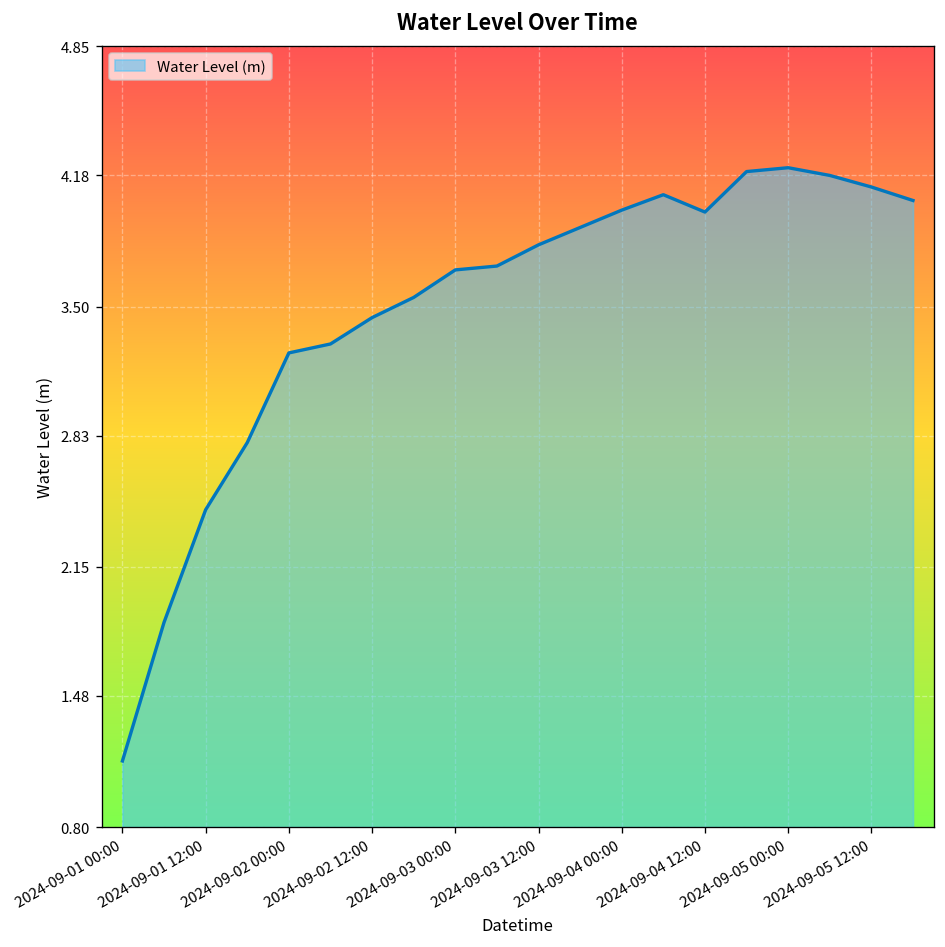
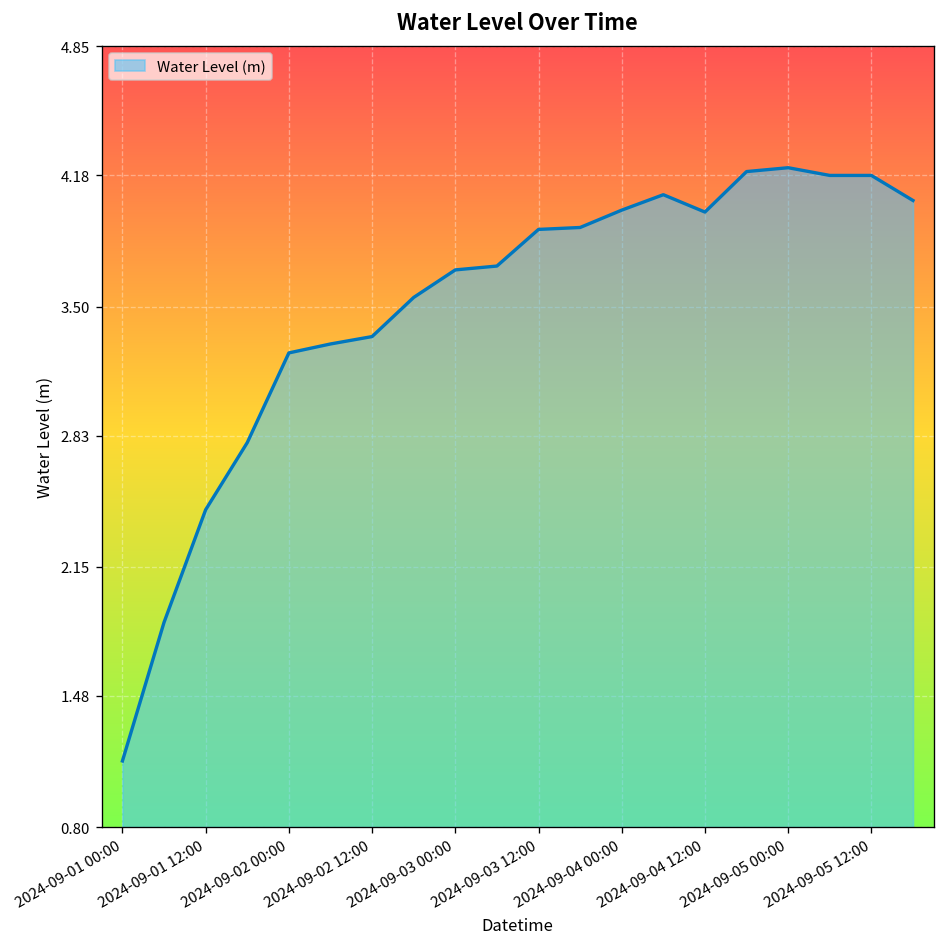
2024-09-02 12:00: 3.44 -> 3.34
2024-09-03 12:00: 3.82 -> 3.90
2024-09-05 12:00: 4.12 -> 4.18
